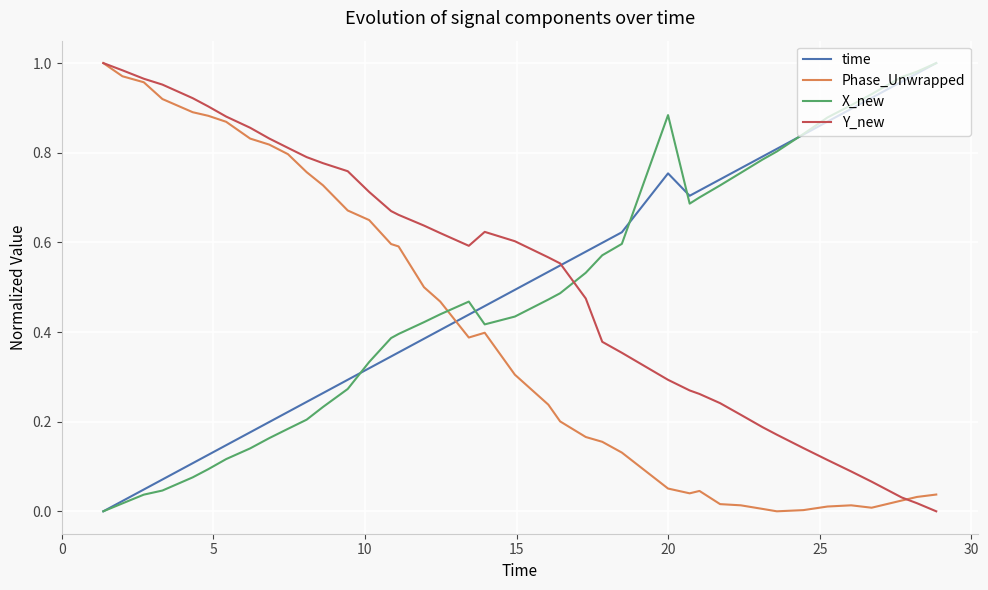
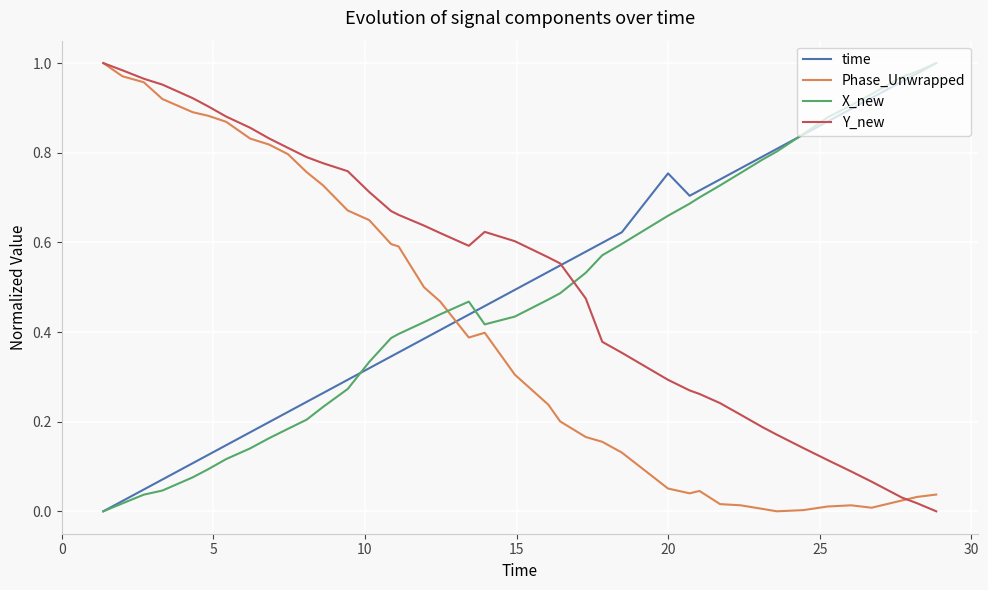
X_new, 20: 0.88 -> 0.66
